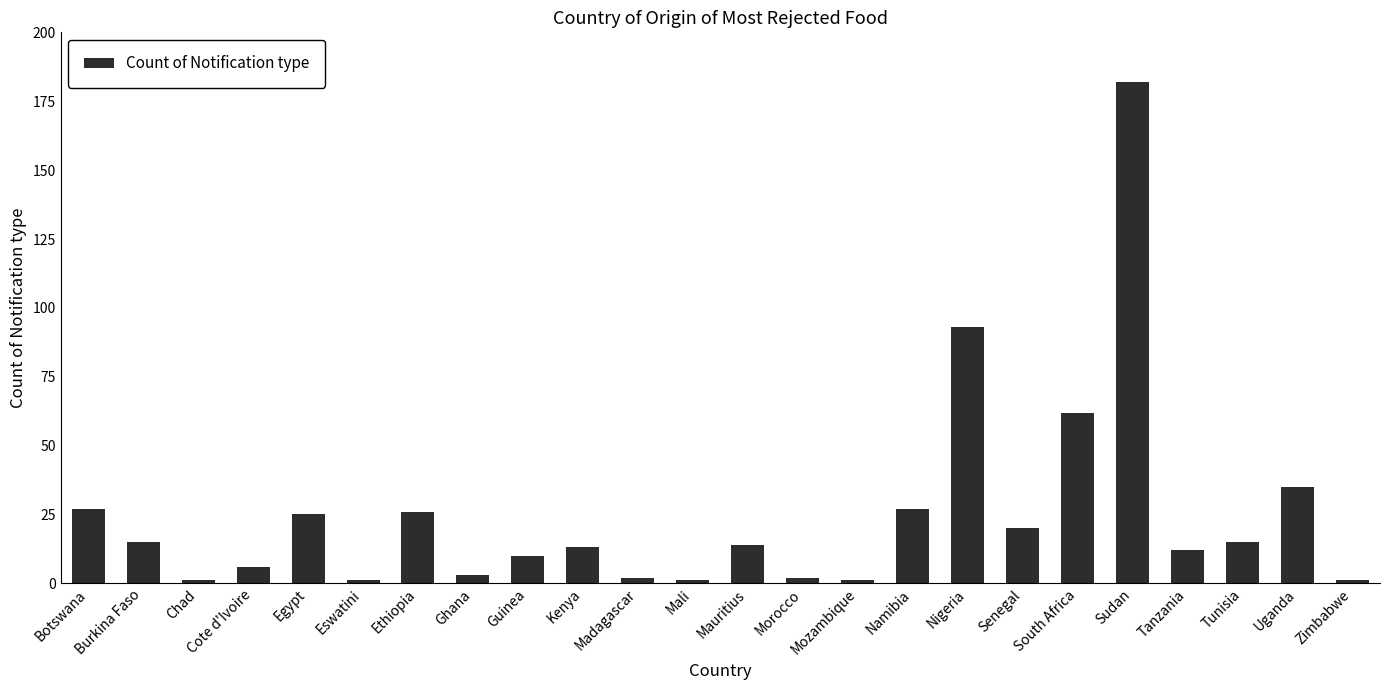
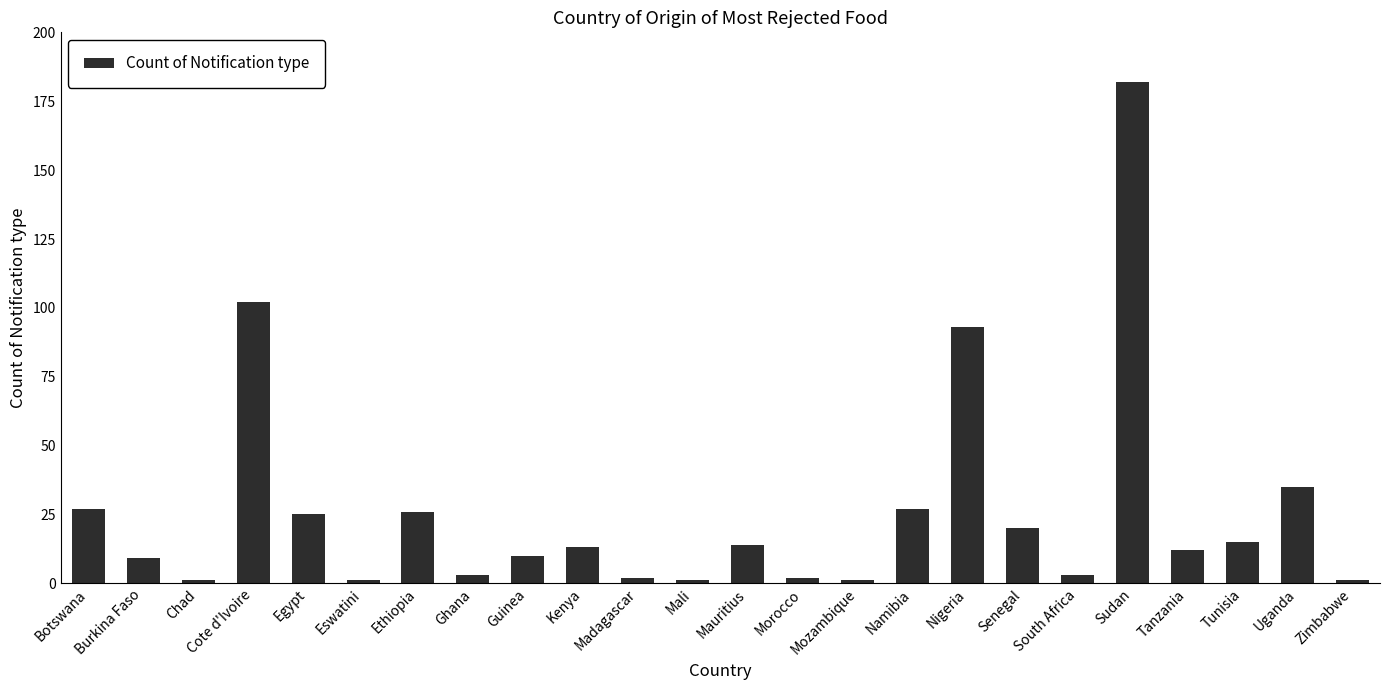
Burkina Faso: 15 -> 9
Cote d'Ivoire: 6 -> 102
South Africa: 62 -> 3
